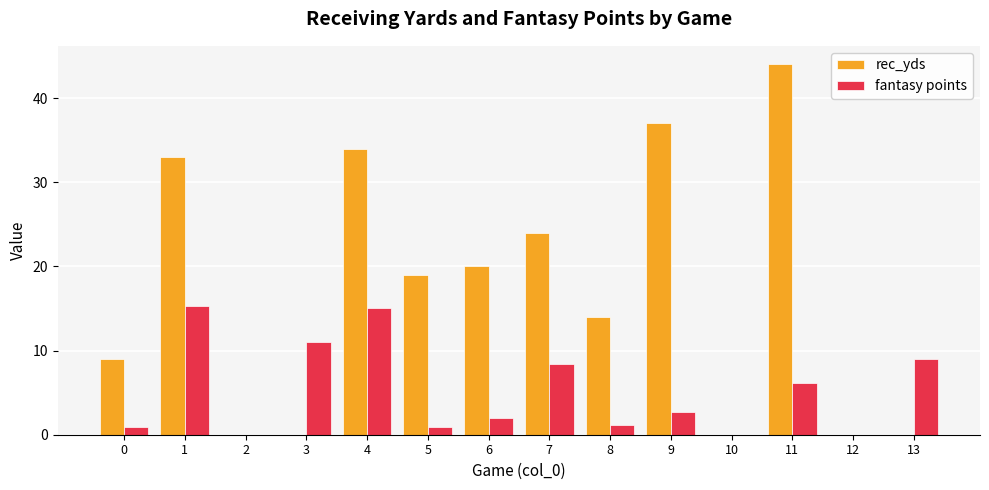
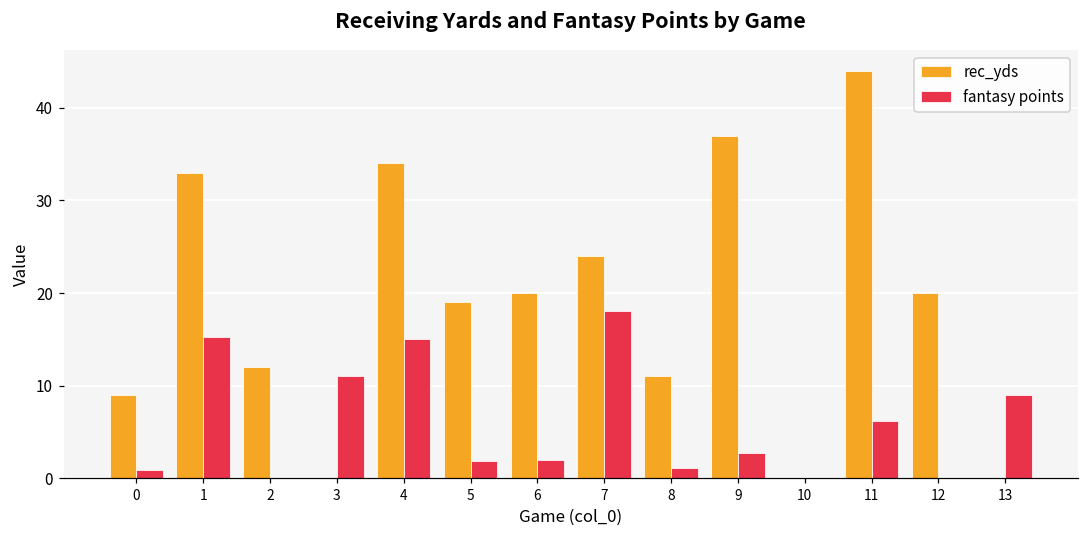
rec_yds, 2: 0 -> 12
fantasy points, 5: 1 -> 2
fantasy points, 7: 8 -> 18
rec_yds, 8: 14 -> 11
rec_yds, 12: 0 -> 20
